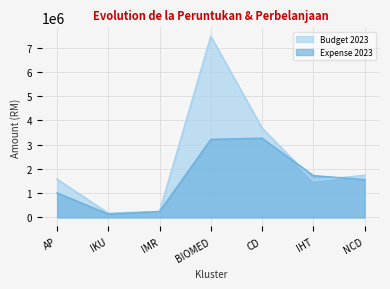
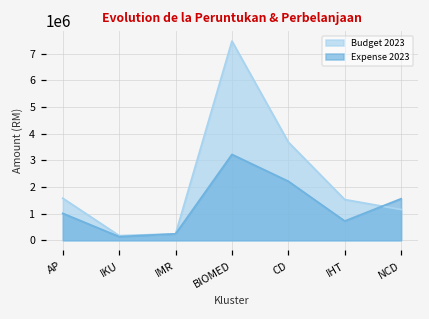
Expense 2023, CD: 3300000 -> 2200000
Expense 2023, IHT: 1700000 -> 700000
Budget 2023, NCD: 1700000 -> 1200000
